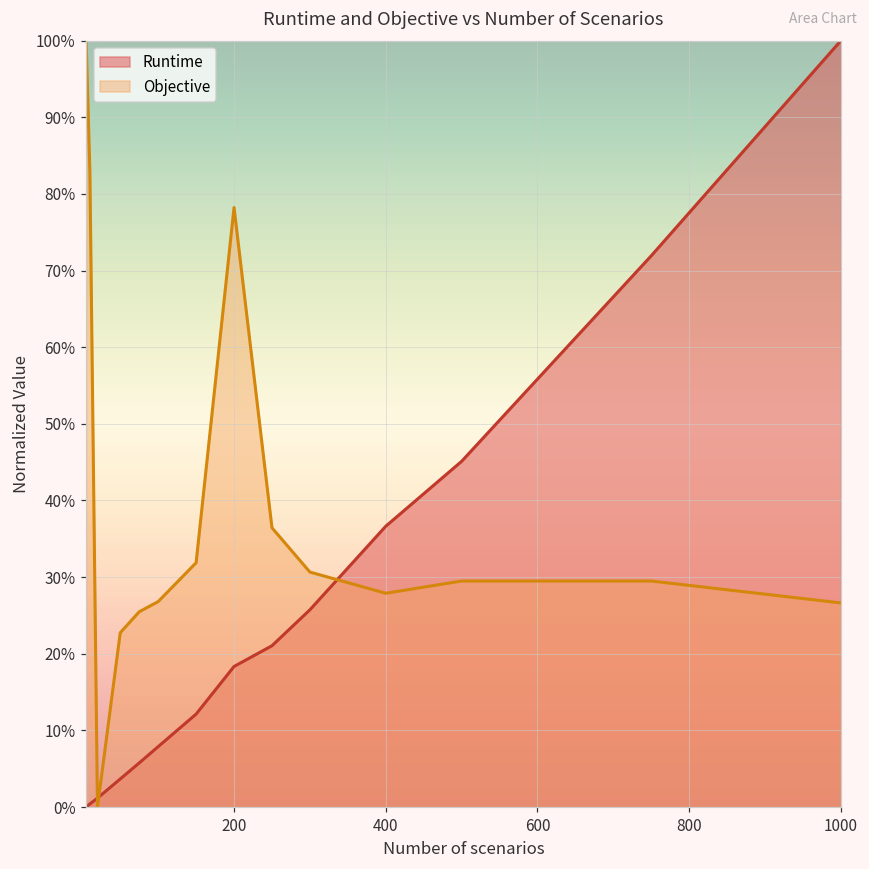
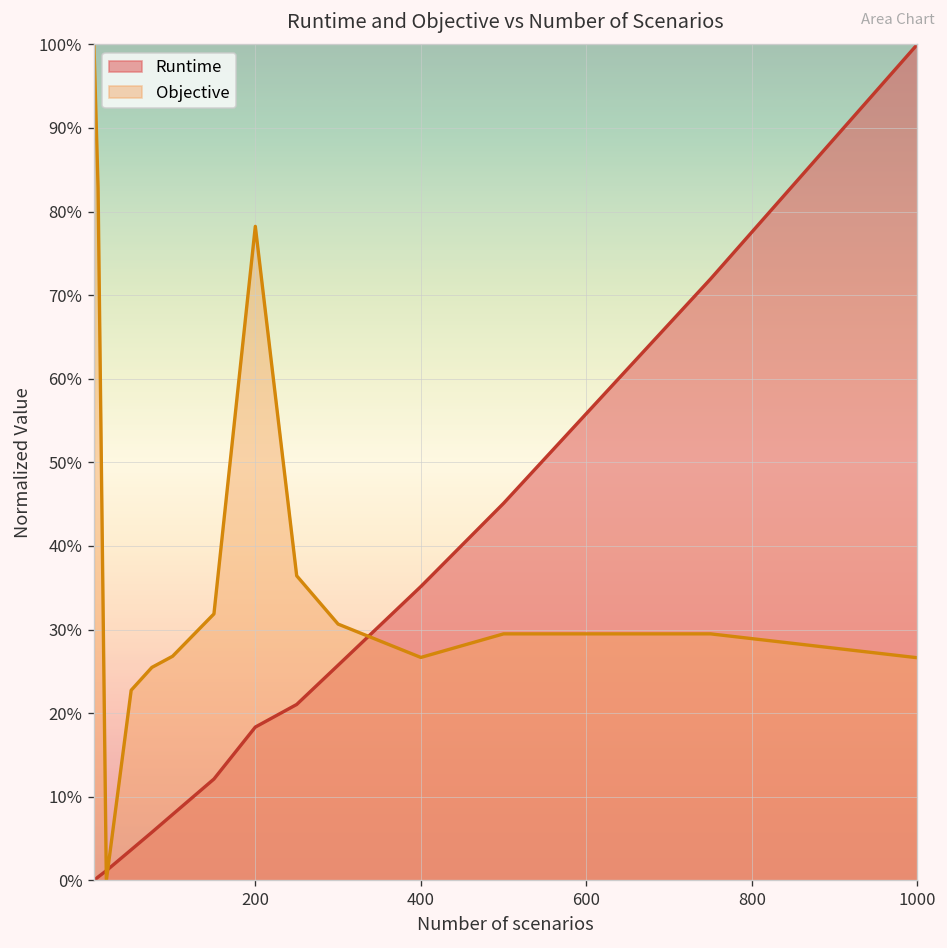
Runtime, 400: 37% -> 35%
Objective, 400: 28% -> 27%
